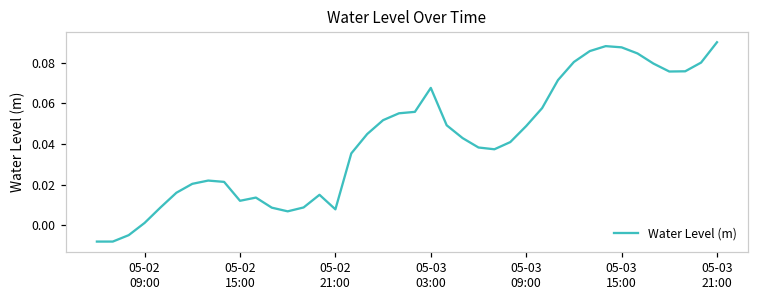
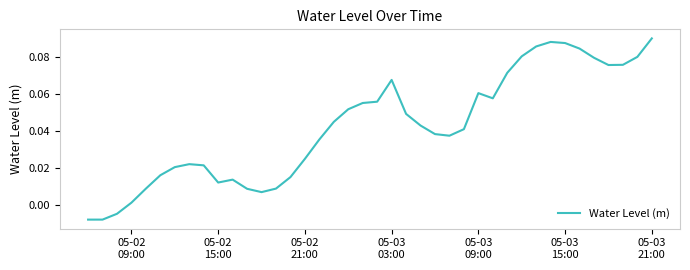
05-02 21:00: 0.008 -> 0.025
05-03 09:00: 0.049 -> 0.060
